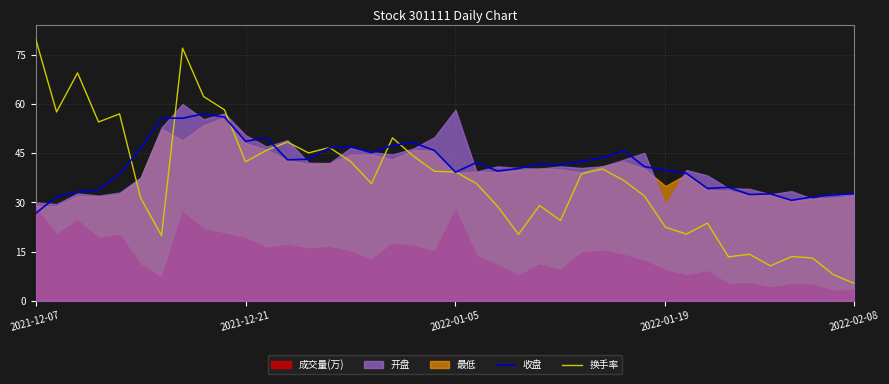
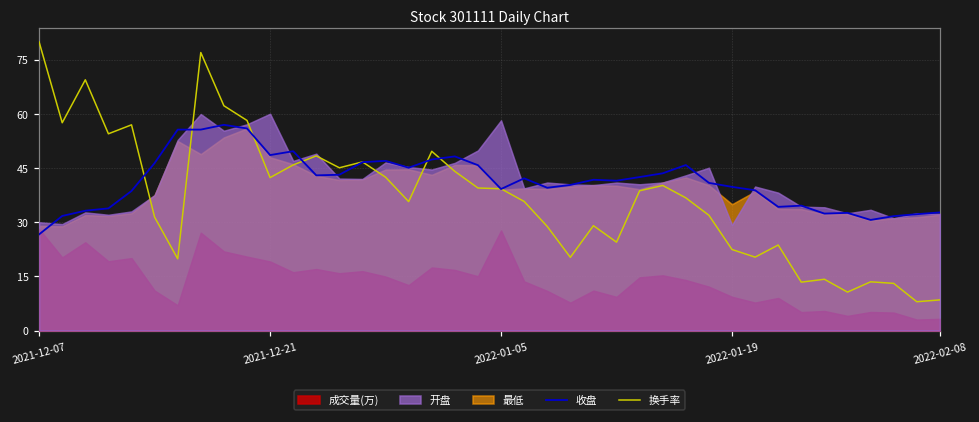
开盘, 2021-12-21: 51 -> 60
换手率, 2022-02-08: 5 -> 8
